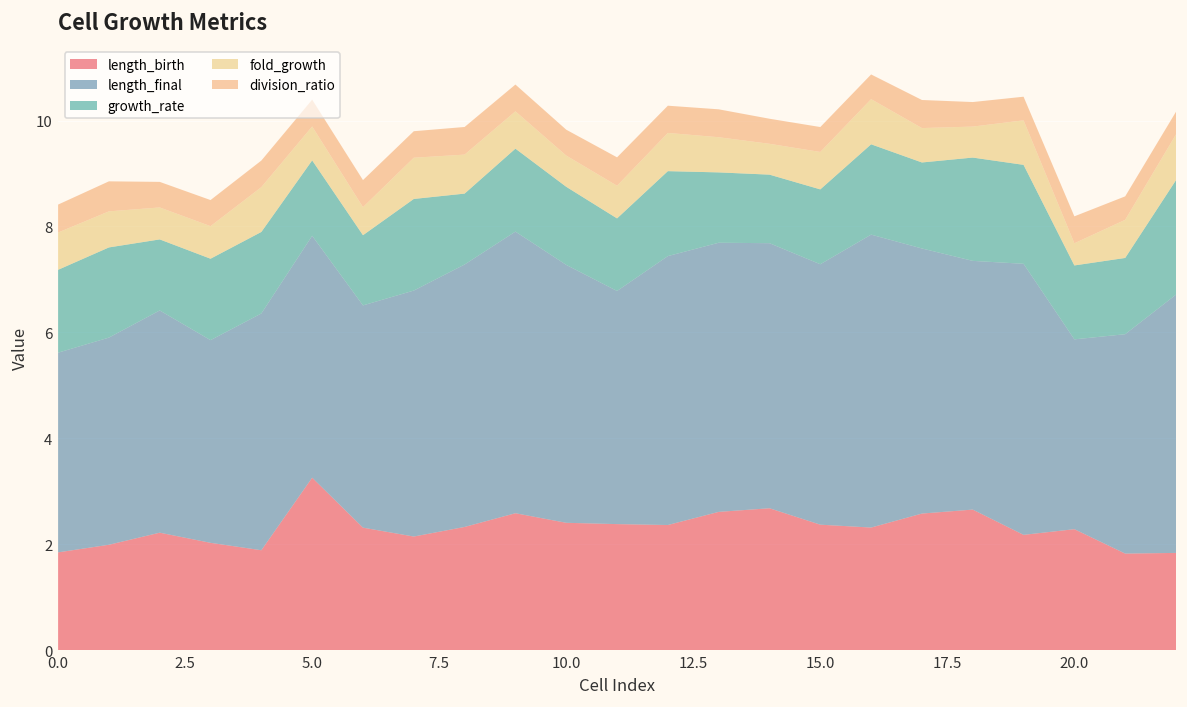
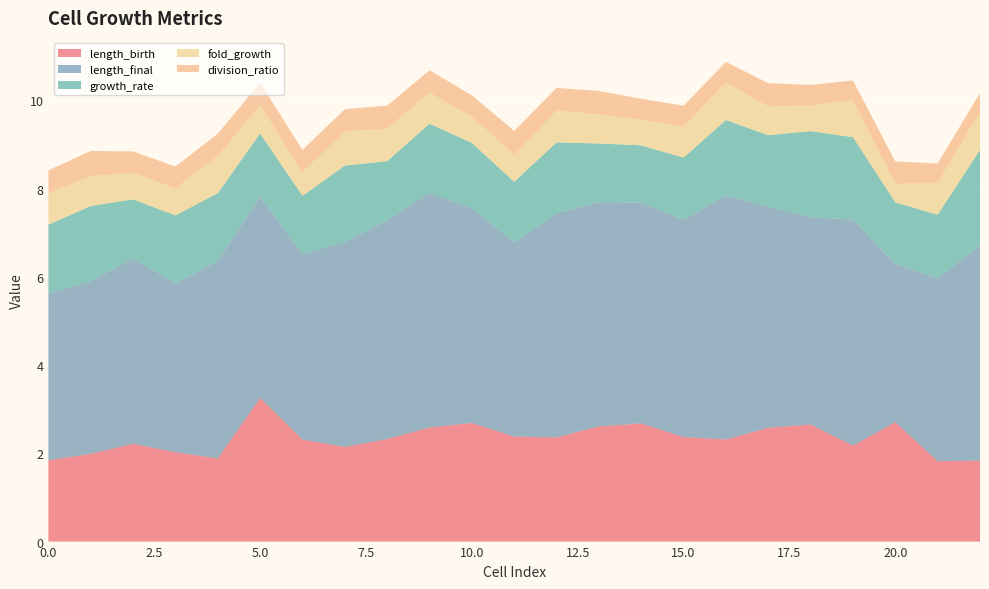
length_birth, 10.0: 2.4 -> 2.7
length_birth, 20.0: 2.3 -> 2.7
